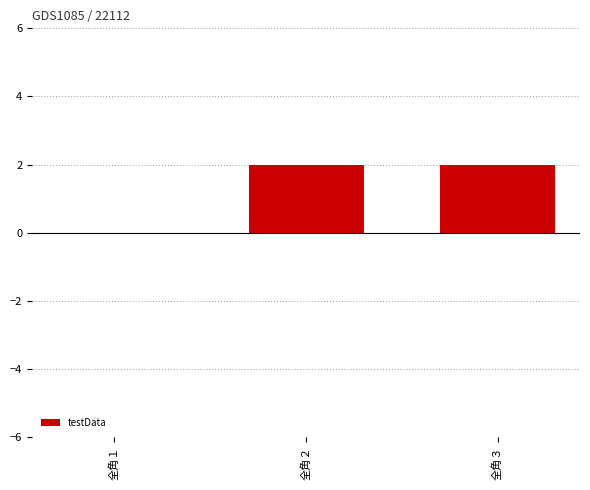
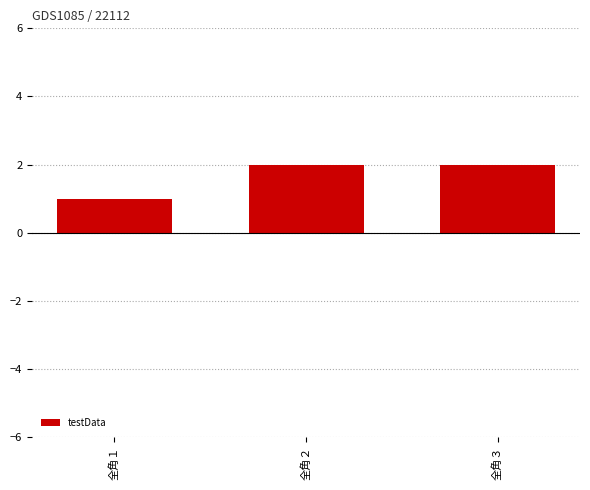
全角１: 0 -> 1
